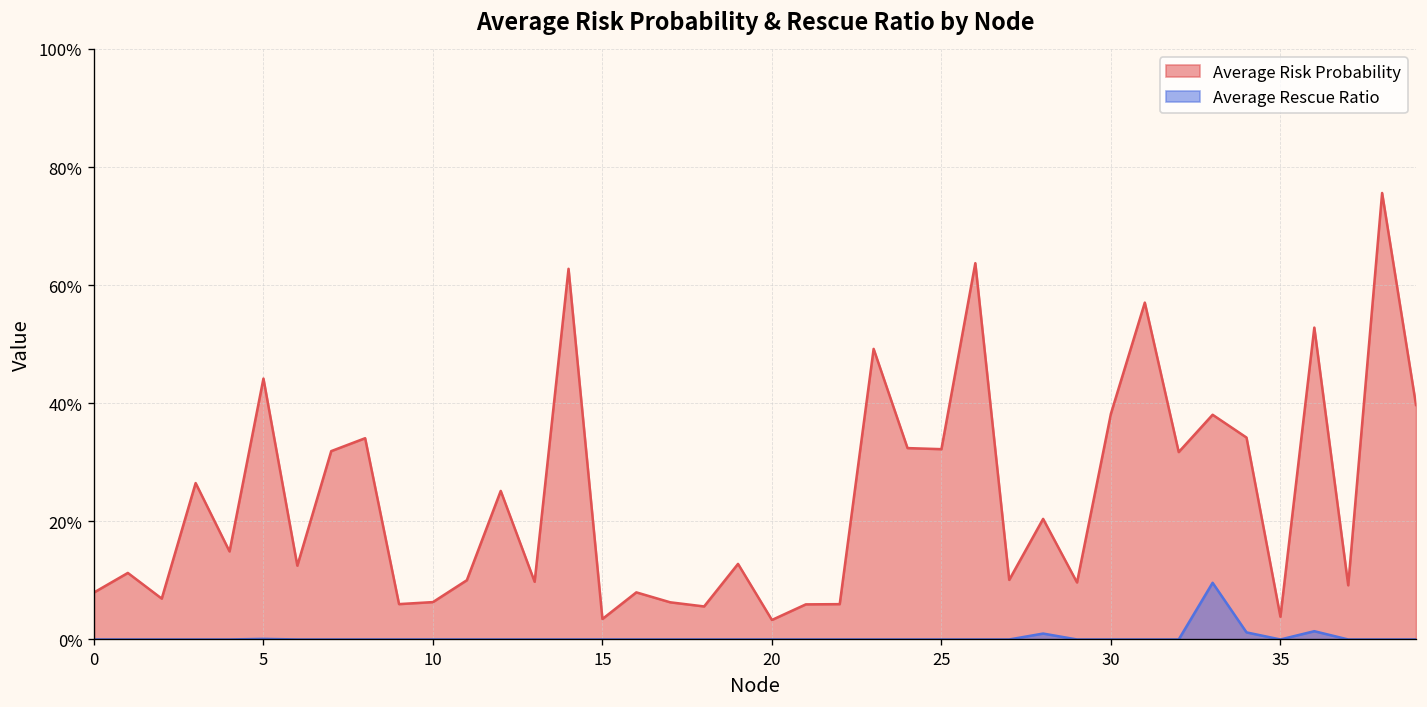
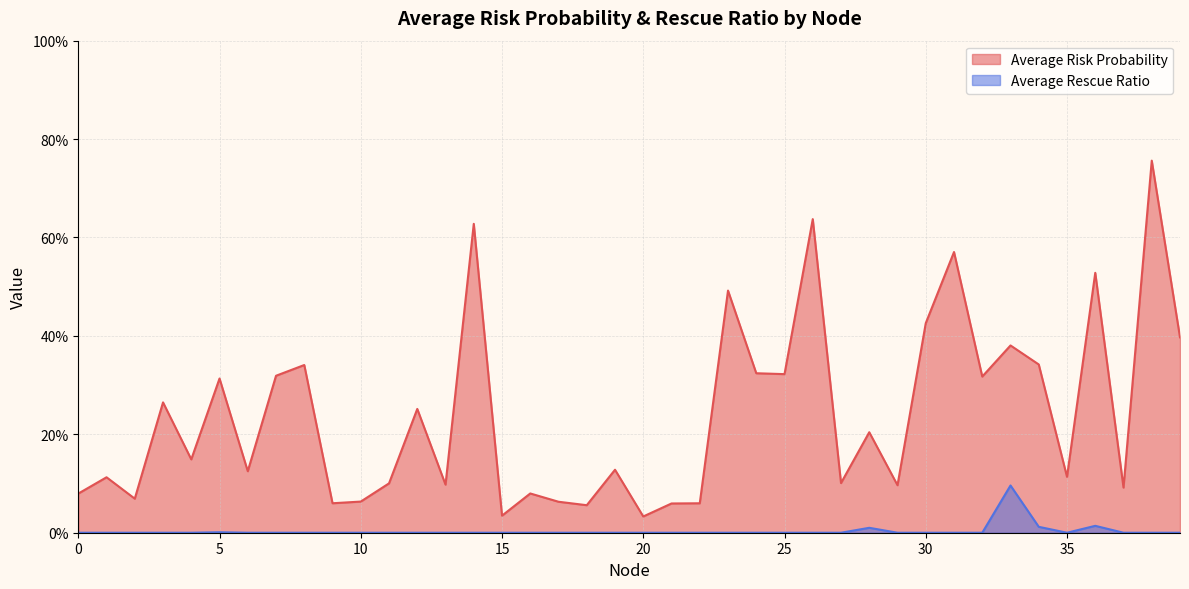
Average Risk Probability, 5: 44% -> 31%
Average Risk Probability, 30: 38% -> 43%
Average Risk Probability, 35: 4% -> 11%
